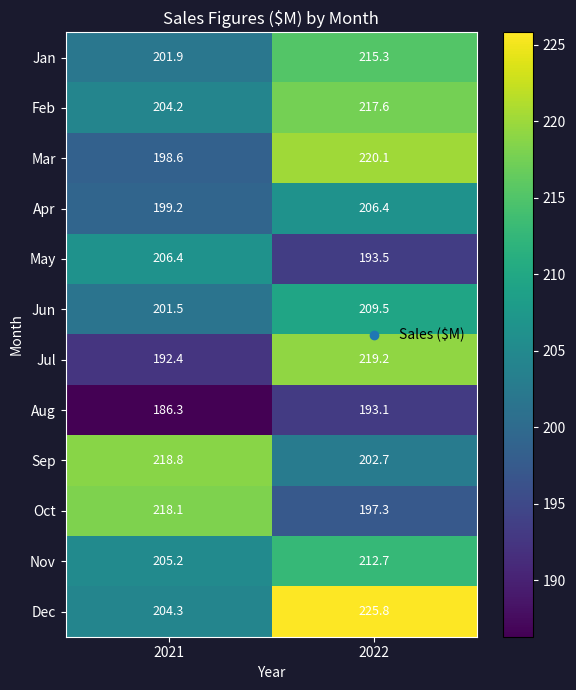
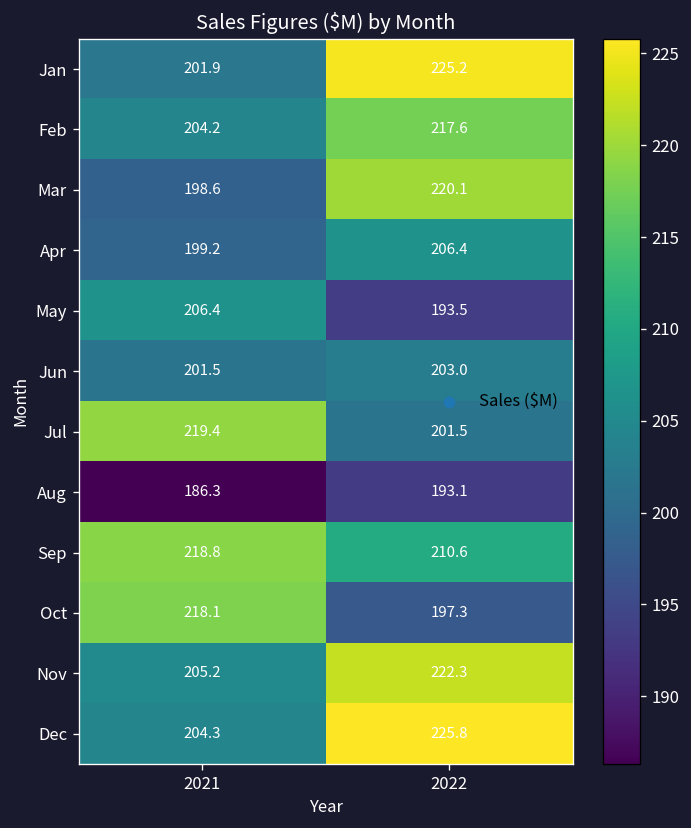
Jan, 2022: 215.3 -> 225.2
Jun, 2022: 209.5 -> 203.0
Jul, 2021: 192.4 -> 219.4
Jul, 2022: 219.2 -> 201.5
Sep, 2022: 202.7 -> 210.6
Nov, 2022: 212.7 -> 222.3
